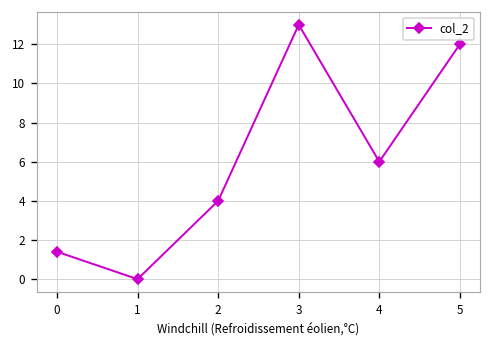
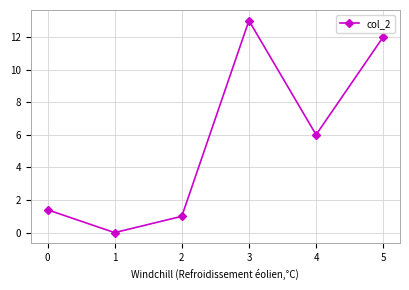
2: 4 -> 1
